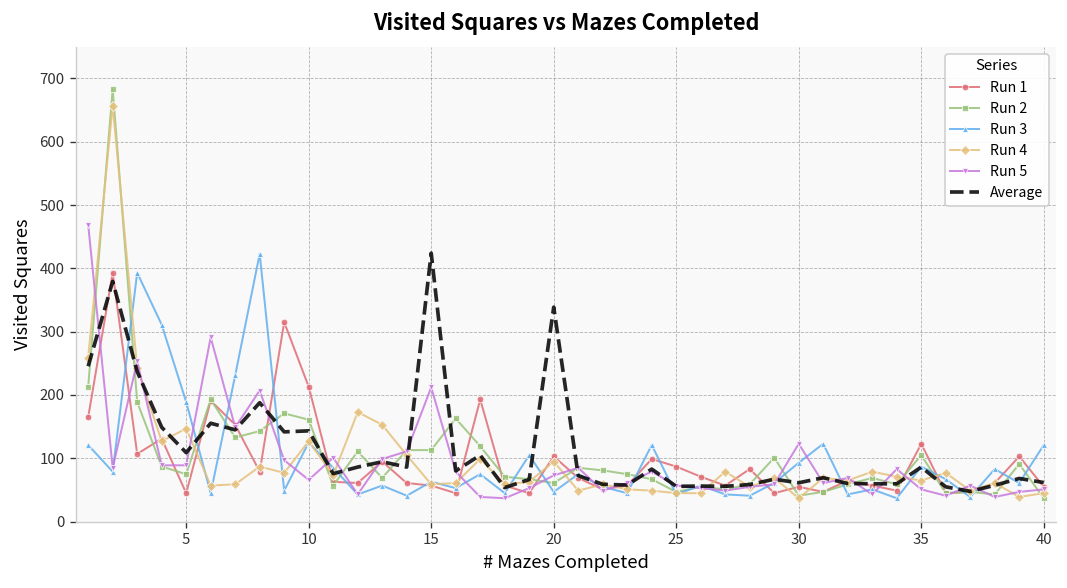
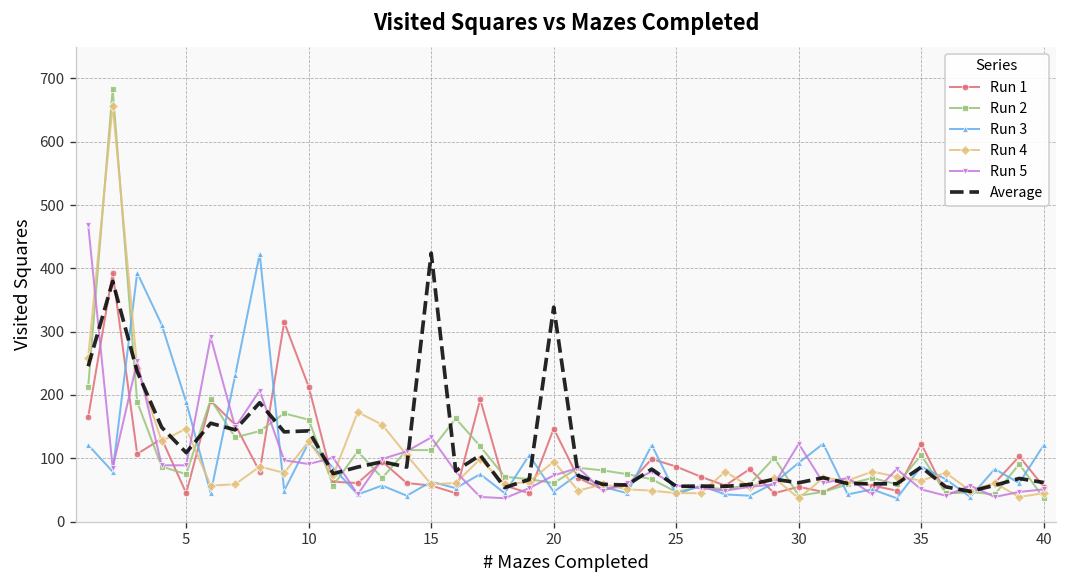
Run 5, 10: 70 -> 90
Run 5, 15: 210 -> 130
Run 1, 20: 100 -> 150
